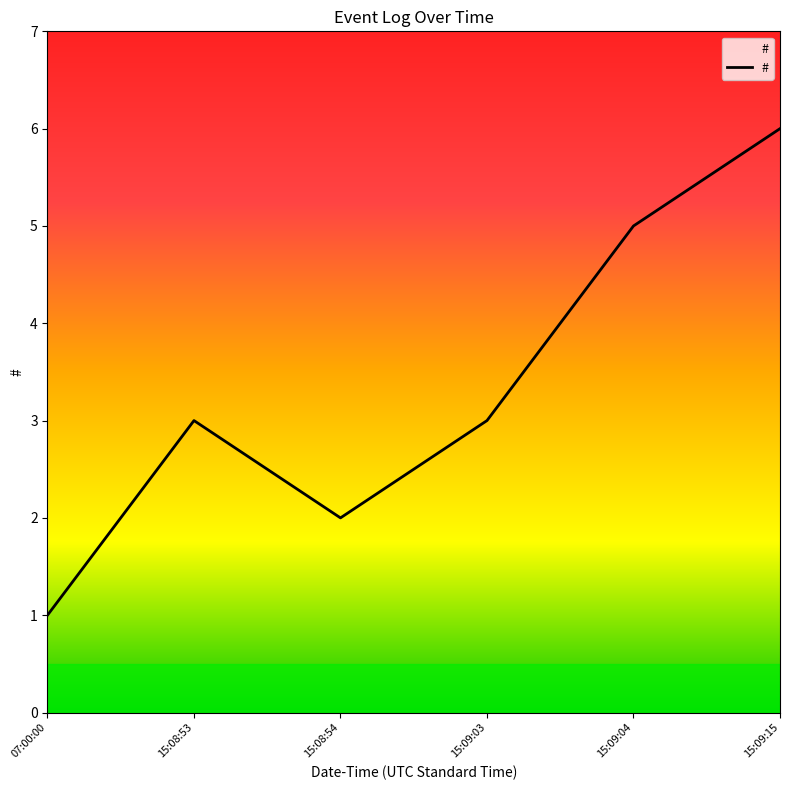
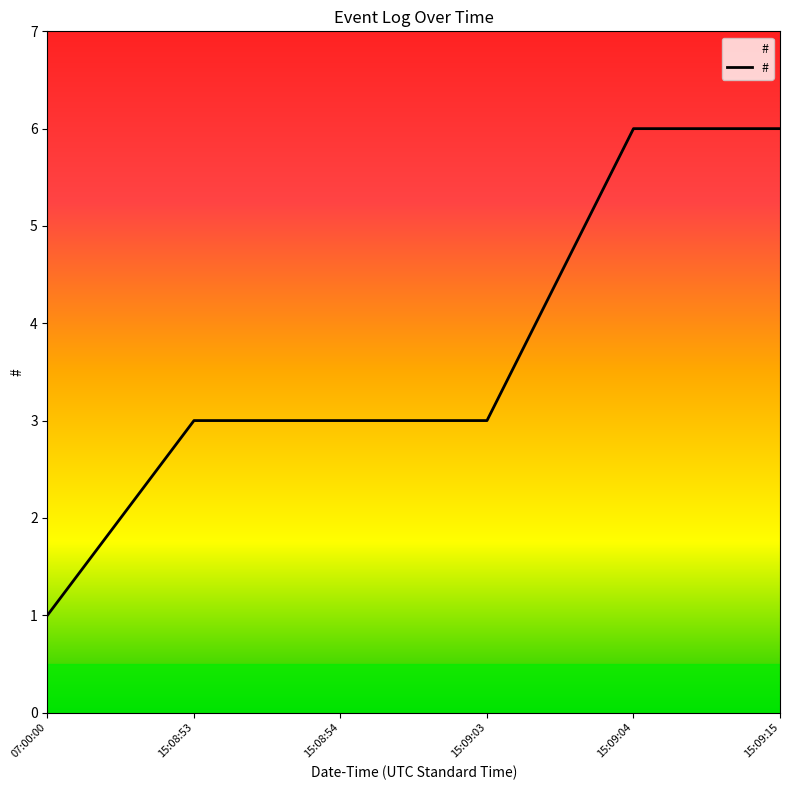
15:08:54: 2 -> 3
15:09:04: 5 -> 6
